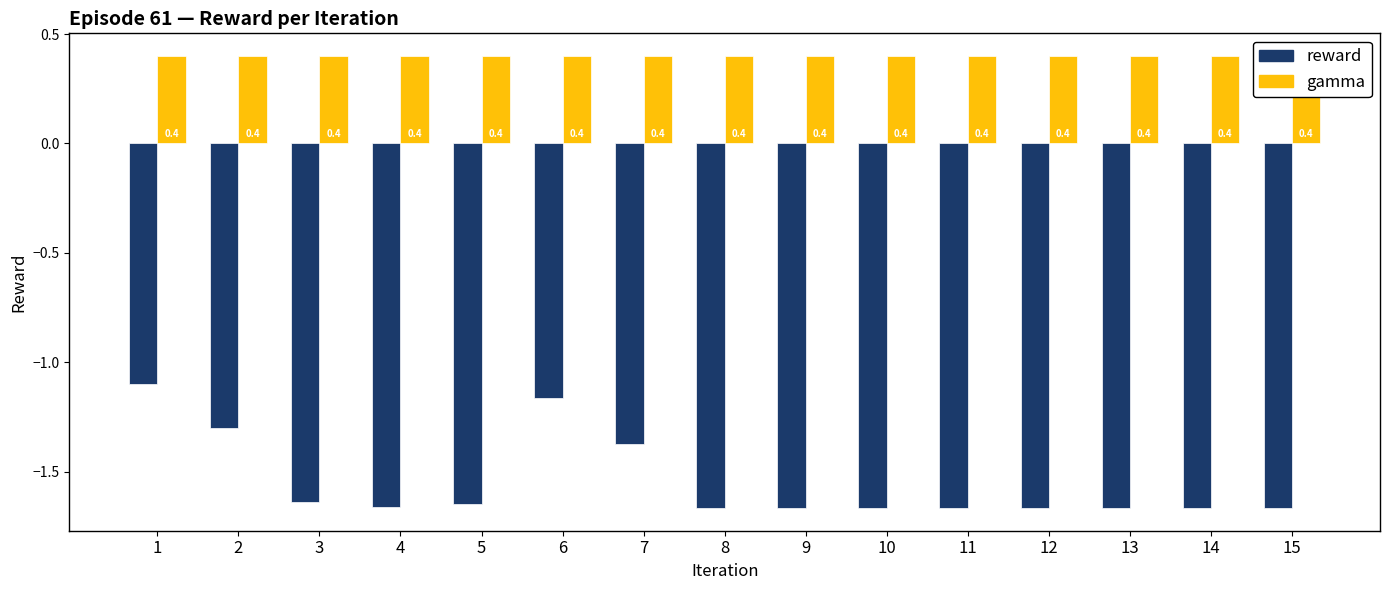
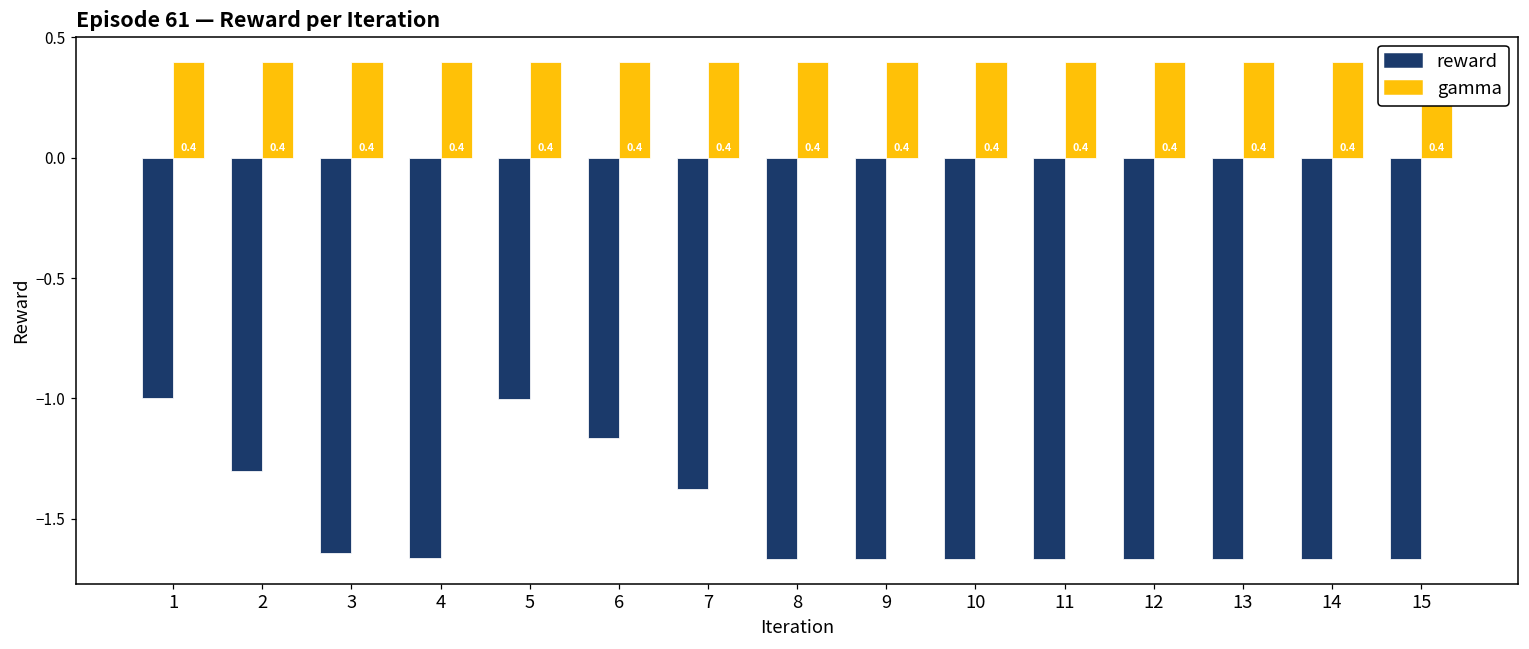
reward, 1: -1.1 -> -1.0
reward, 5: -1.65 -> -1.00
